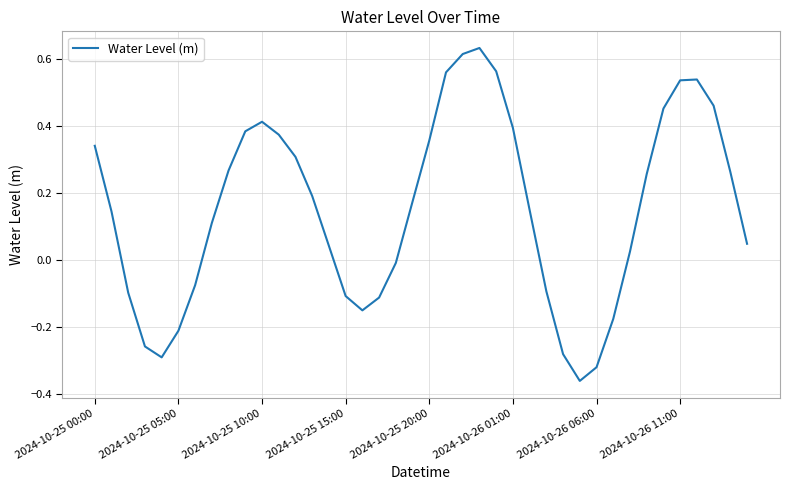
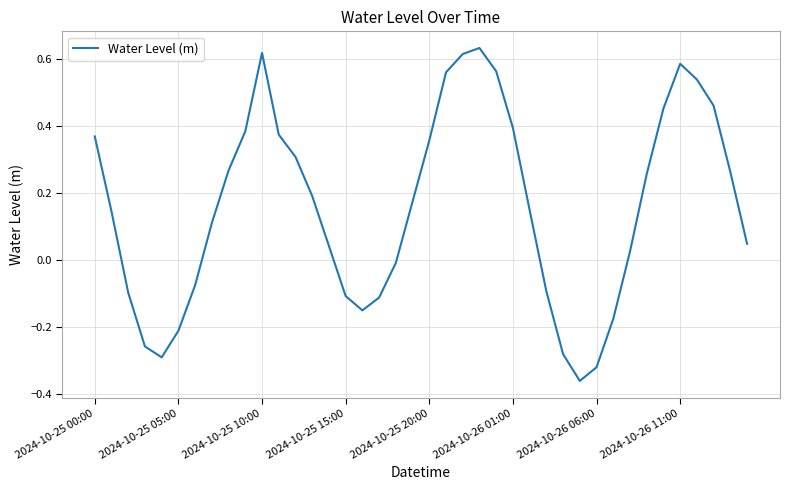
2024-10-25 00:00: 0.34 -> 0.37
2024-10-25 10:00: 0.41 -> 0.62
2024-10-26 11:00: 0.54 -> 0.59
